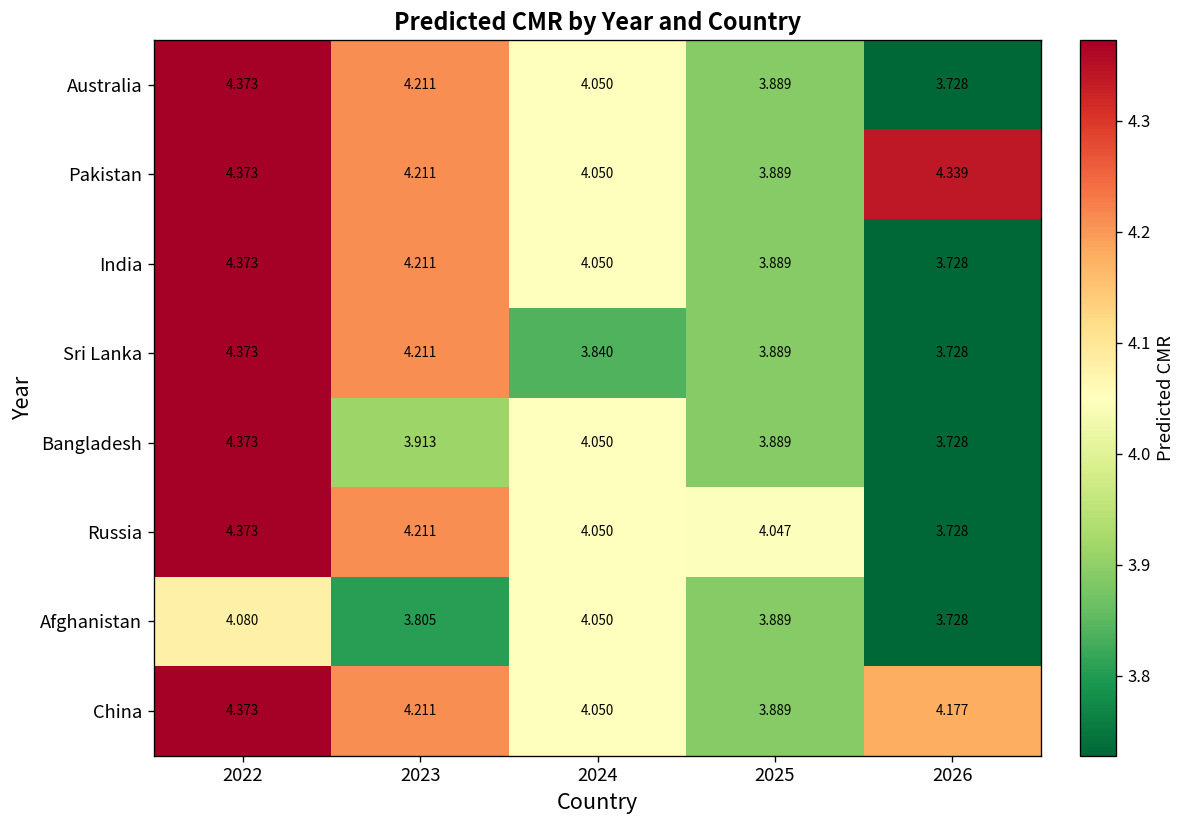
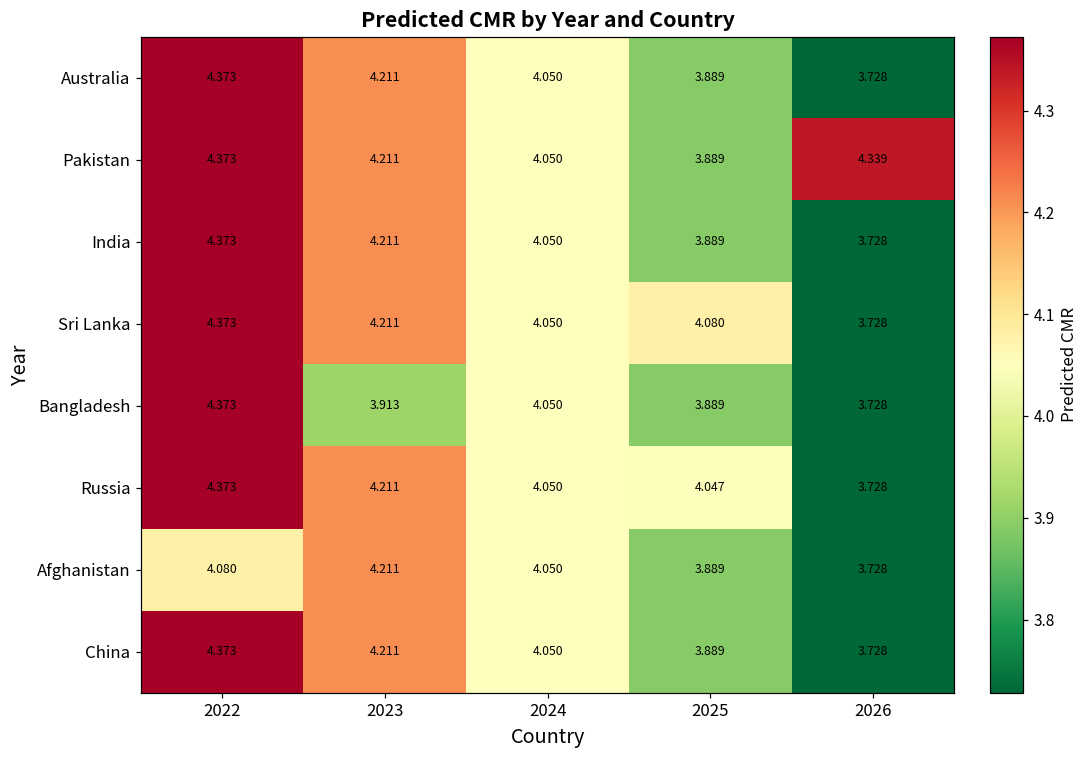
Sri Lanka, 2024: 3.840 -> 4.050
Sri Lanka, 2025: 3.889 -> 4.080
Afghanistan, 2023: 3.805 -> 4.211
China, 2026: 4.177 -> 3.728
